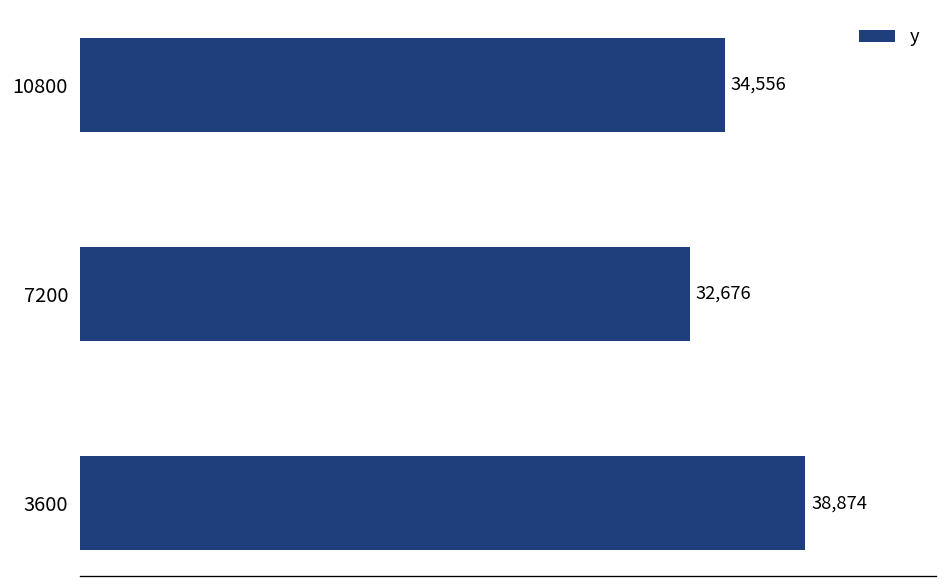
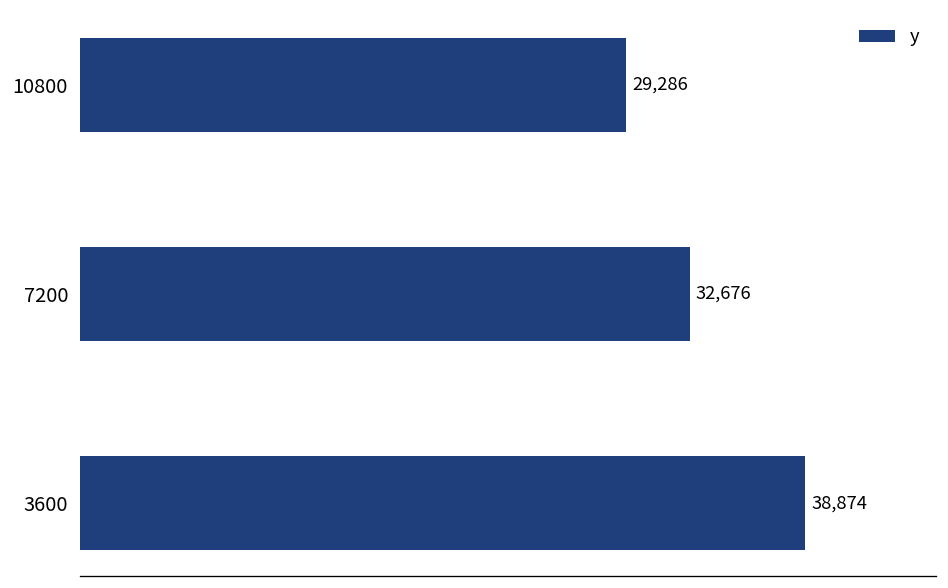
10800: 34,556 -> 29,286
